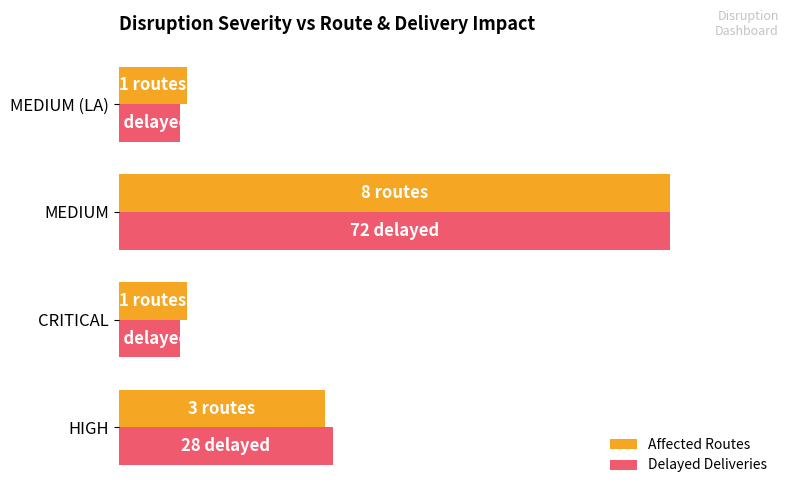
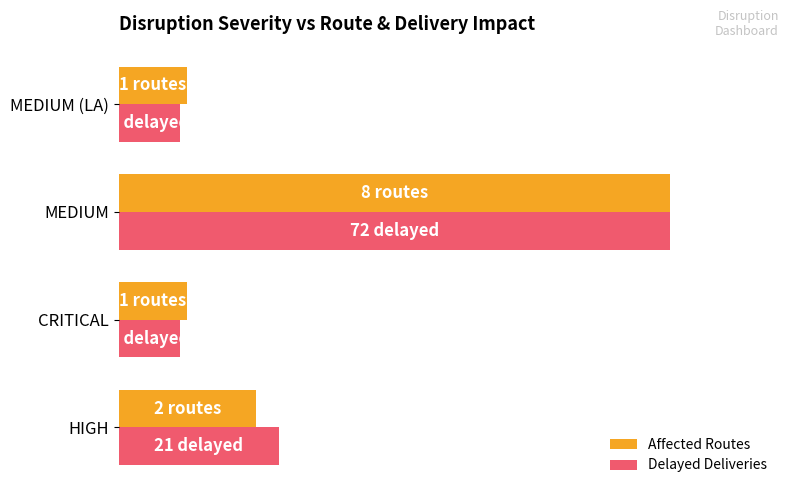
Affected Routes, HIGH: 3 -> 2
Delayed Deliveries, HIGH: 28 -> 21
